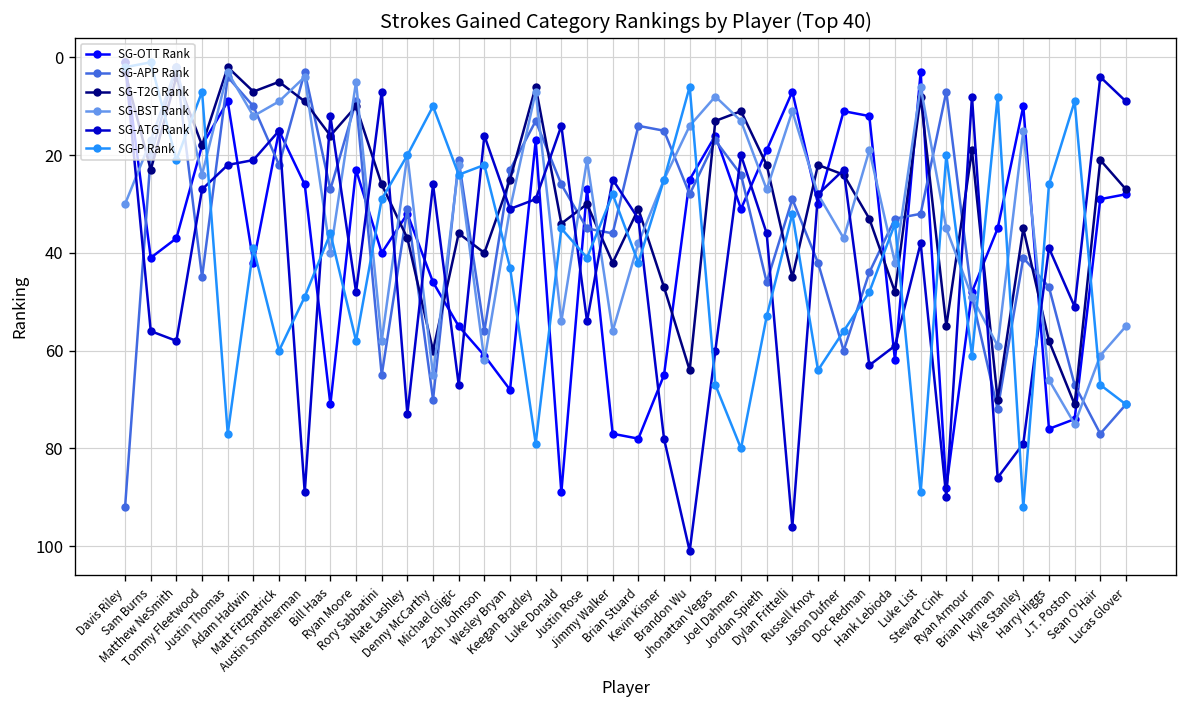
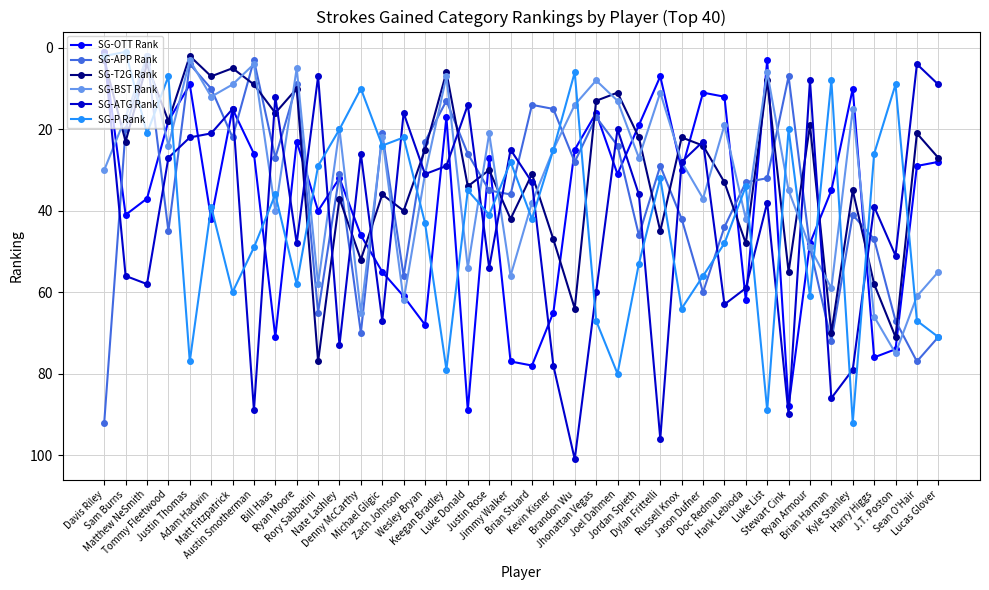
SG-T2G Rank, Rory Sabbatini: 26 -> 77
SG-T2G Rank, Denny McCarthy: 60 -> 52
